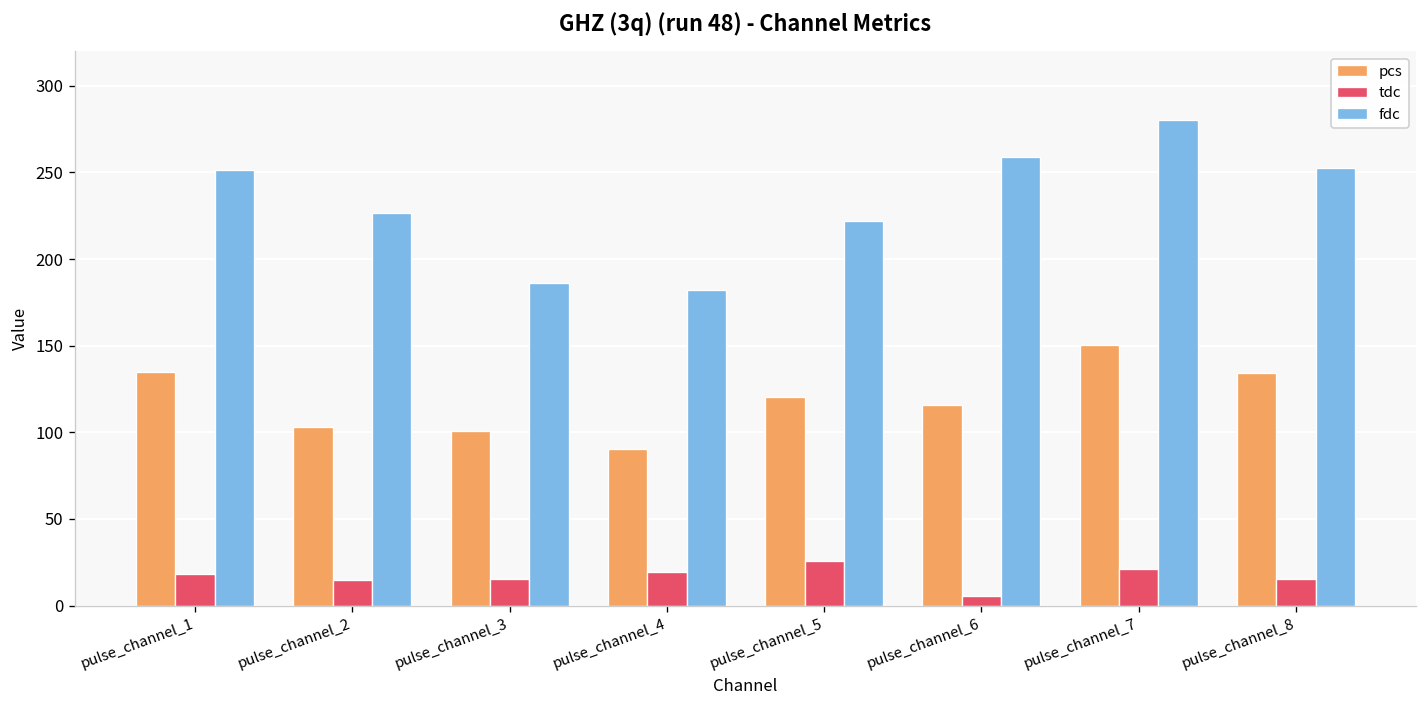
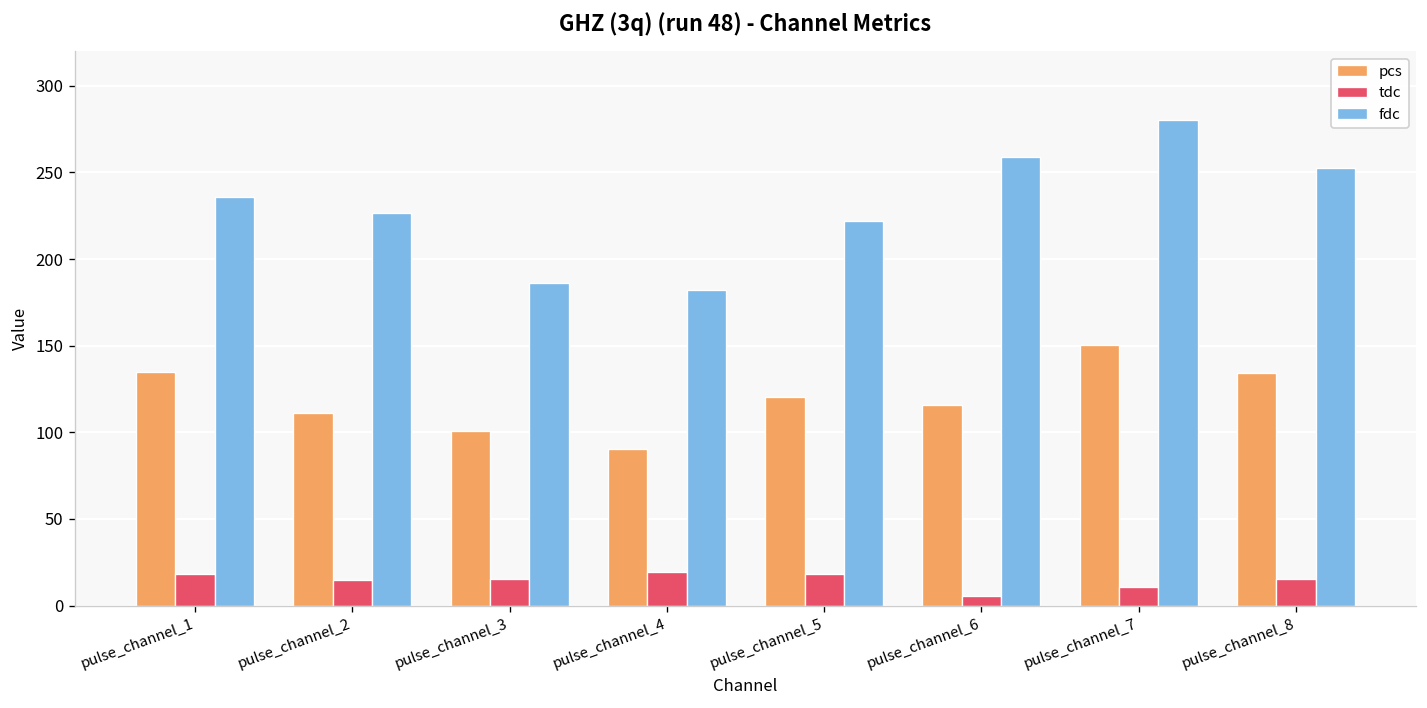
fdc, pulse_channel_1: 251 -> 236
pcs, pulse_channel_2: 103 -> 111
tdc, pulse_channel_5: 26 -> 18
tdc, pulse_channel_7: 21 -> 10
